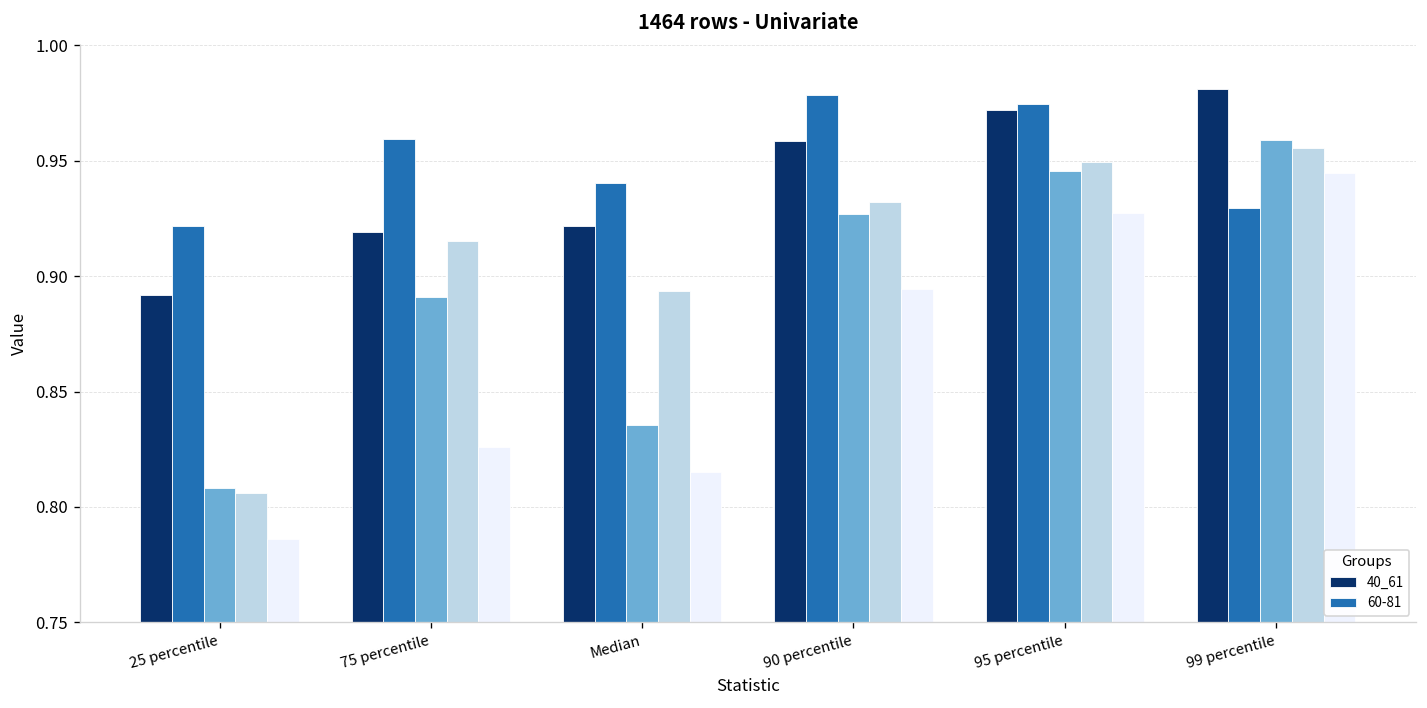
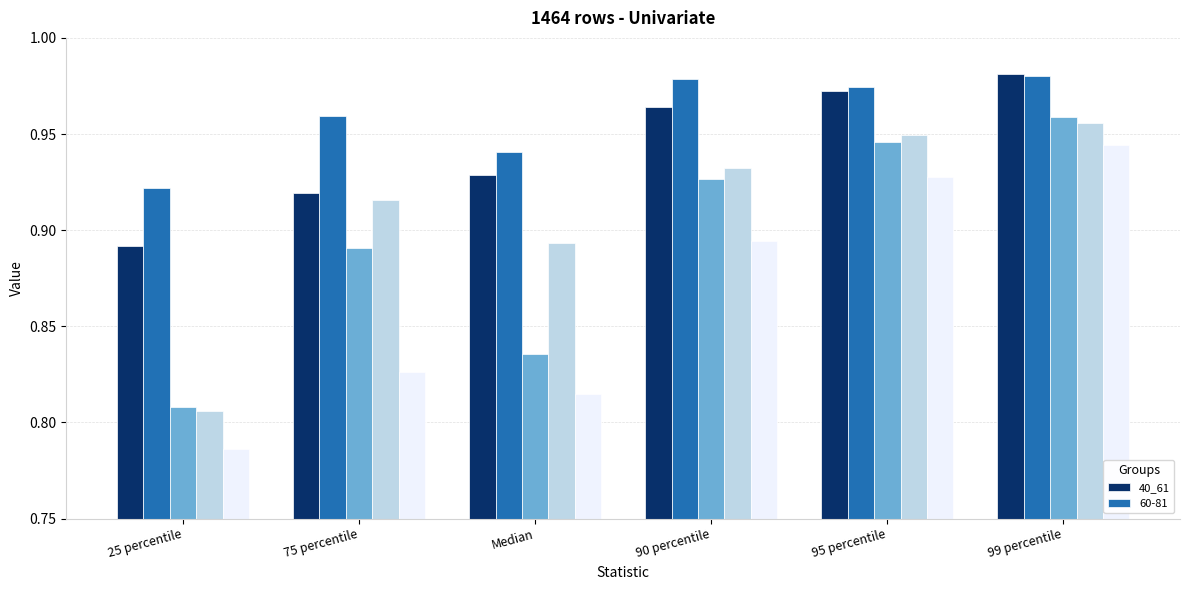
40_61, Median: 0.922 -> 0.928
40_61, 90 percentile: 0.959 -> 0.964
60-81, 99 percentile: 0.930 -> 0.980
